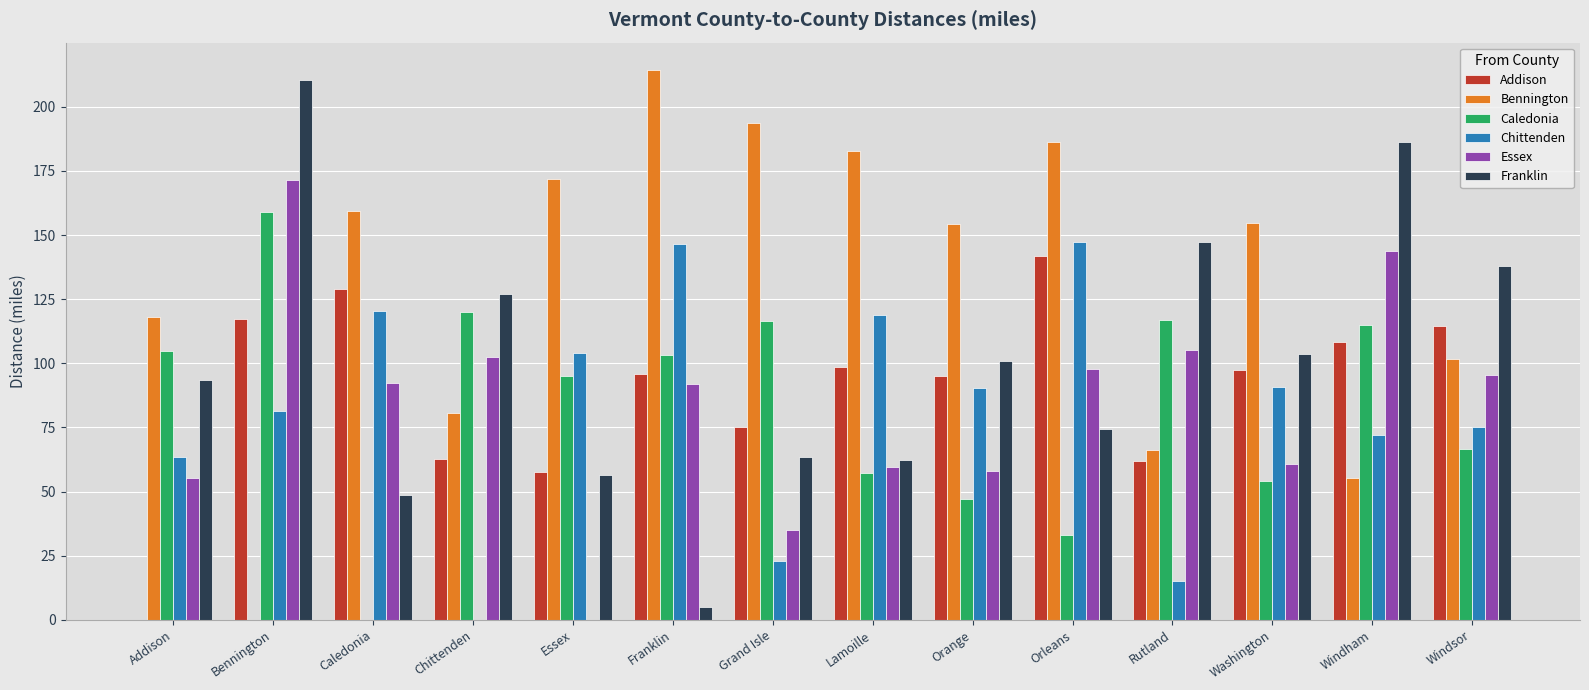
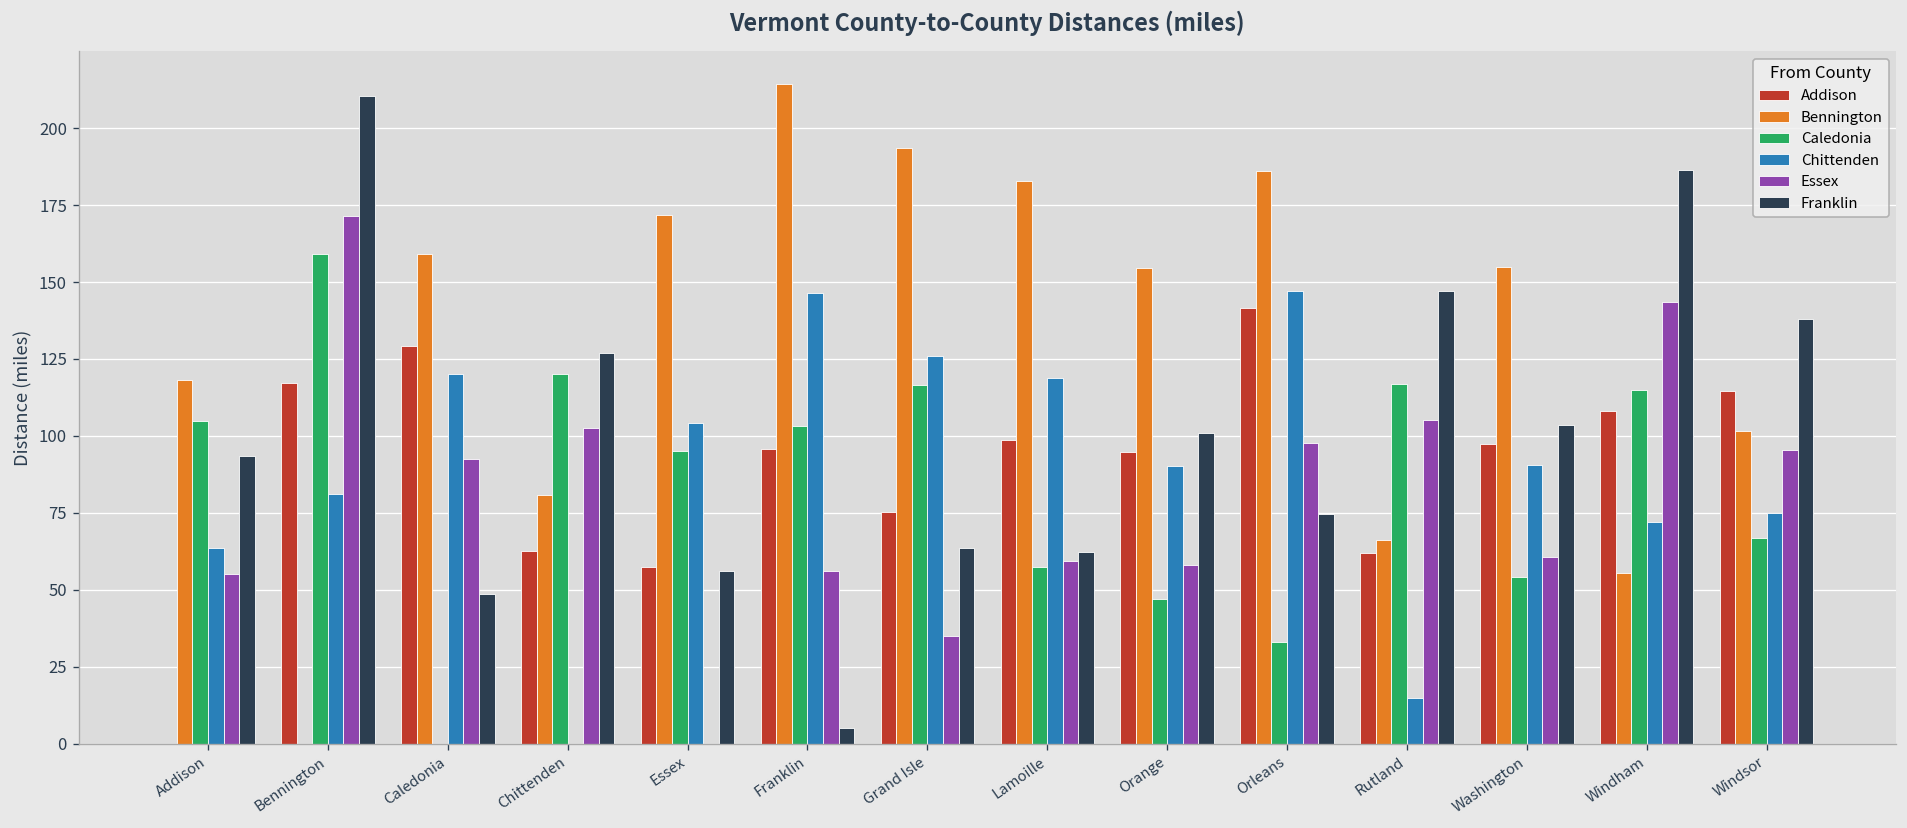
Essex, Franklin: 92 -> 56
Chittenden, Grand Isle: 23 -> 126
